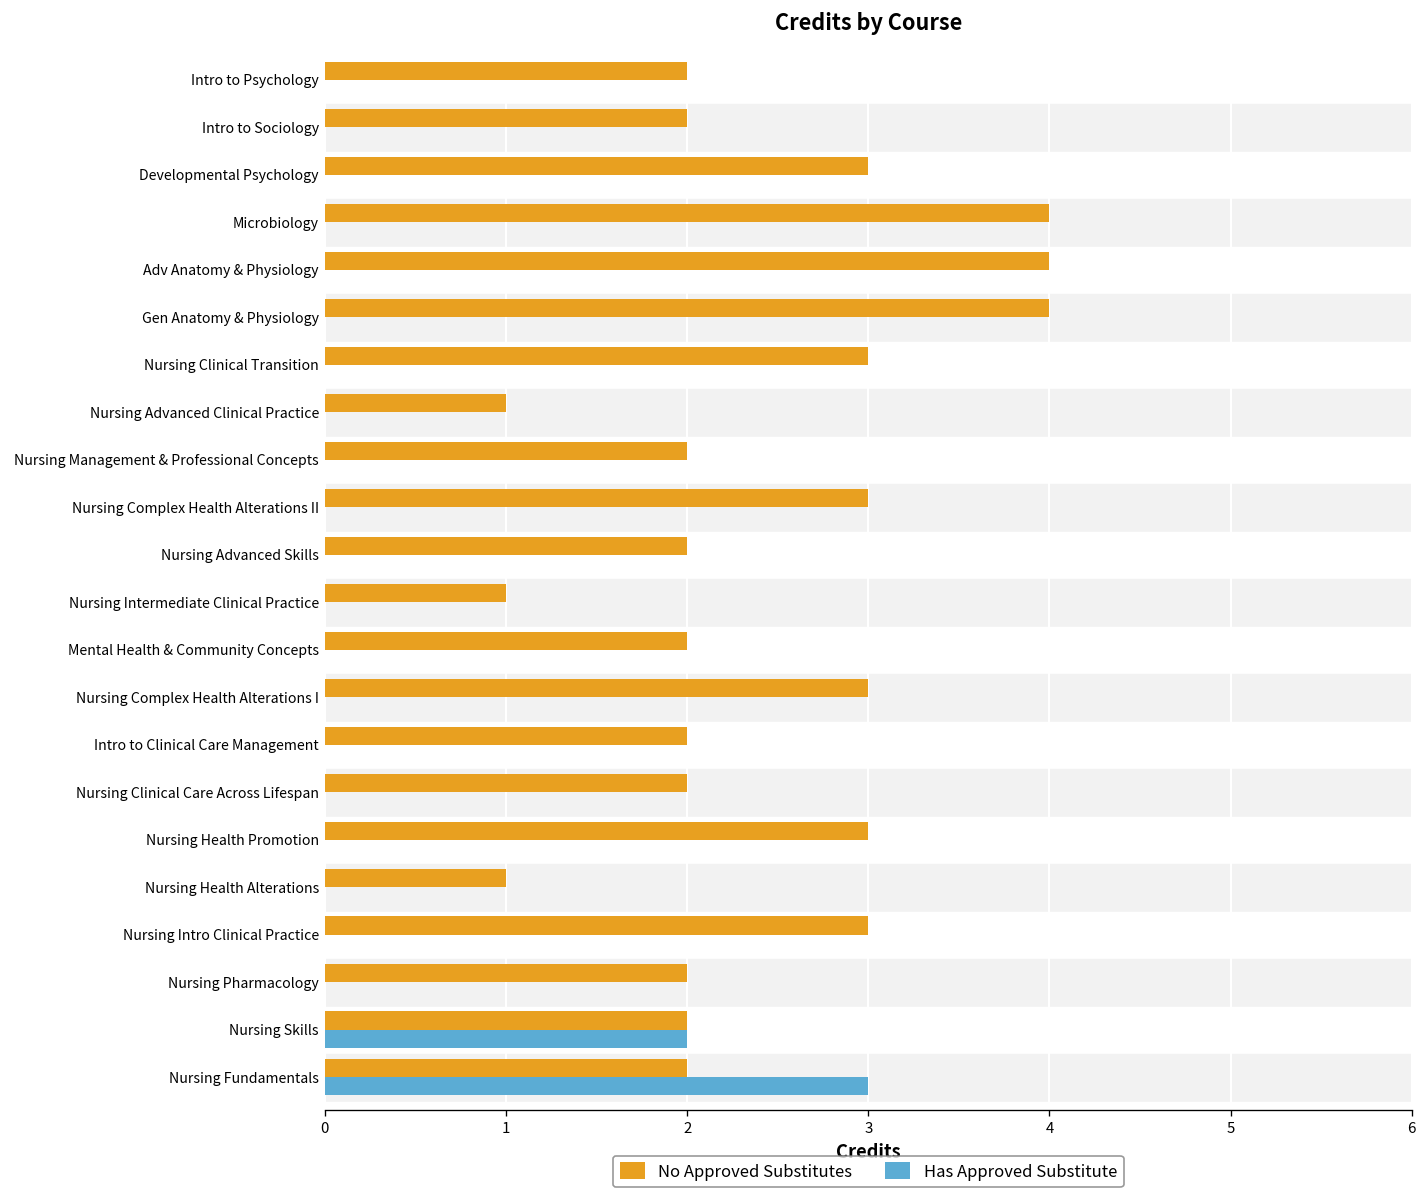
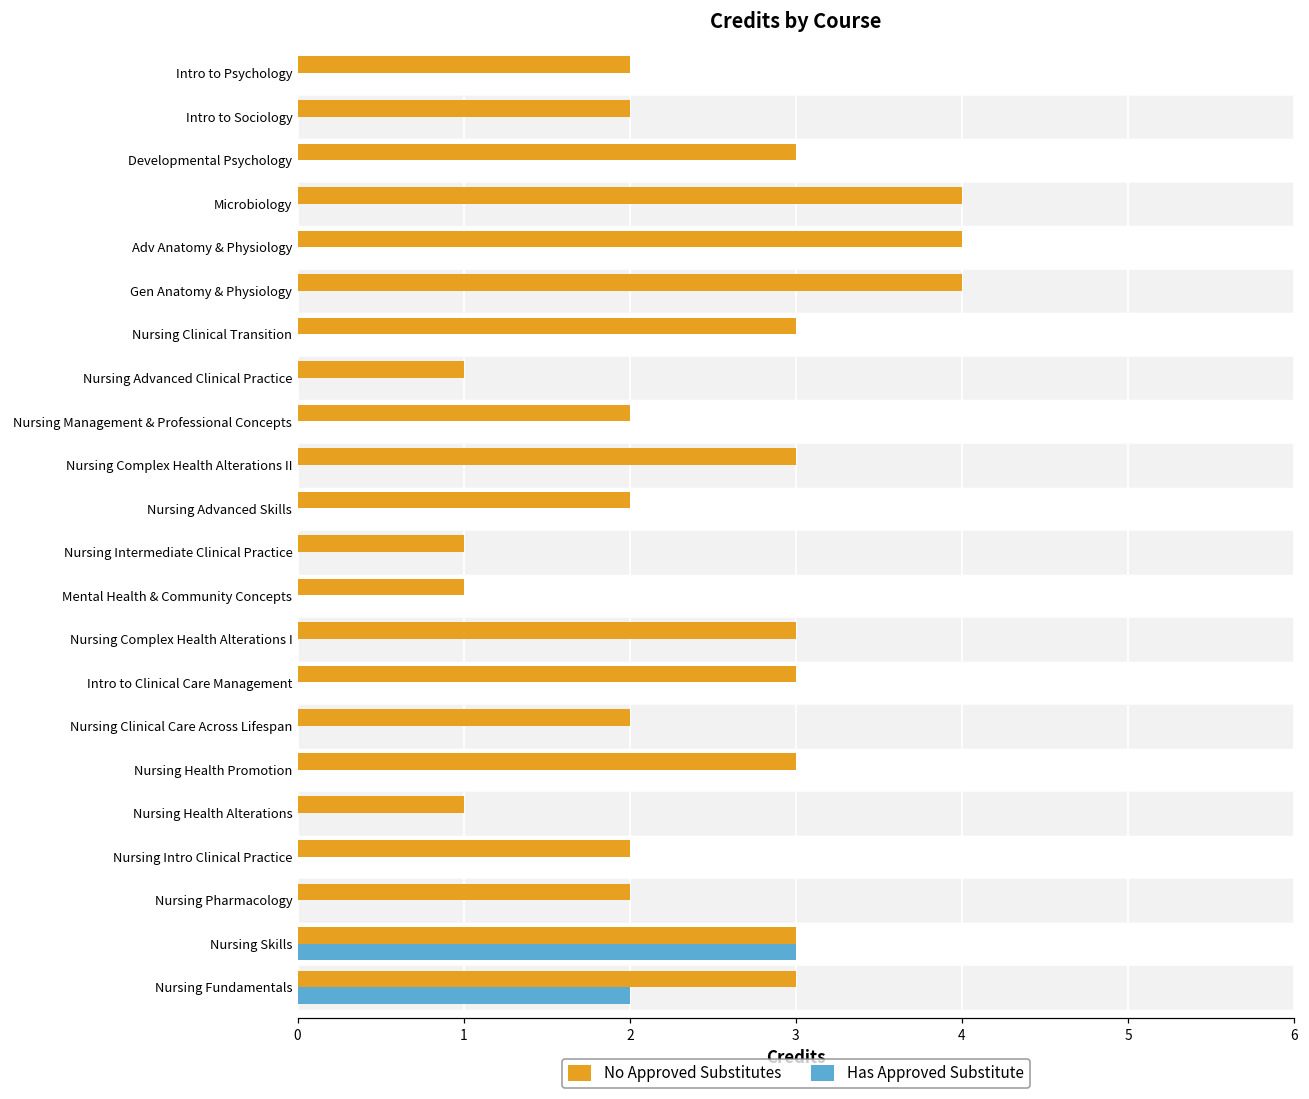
No Approved Substitutes, Mental Health & Community Concepts: 2 -> 1
No Approved Substitutes, Intro to Clinical Care Management: 2 -> 3
No Approved Substitutes, Nursing Intro Clinical Practice: 3 -> 2
No Approved Substitutes, Nursing Skills: 2 -> 3
Has Approved Substitute, Nursing Skills: 2 -> 3
No Approved Substitutes, Nursing Fundamentals: 2 -> 3
Has Approved Substitute, Nursing Fundamentals: 3 -> 2
